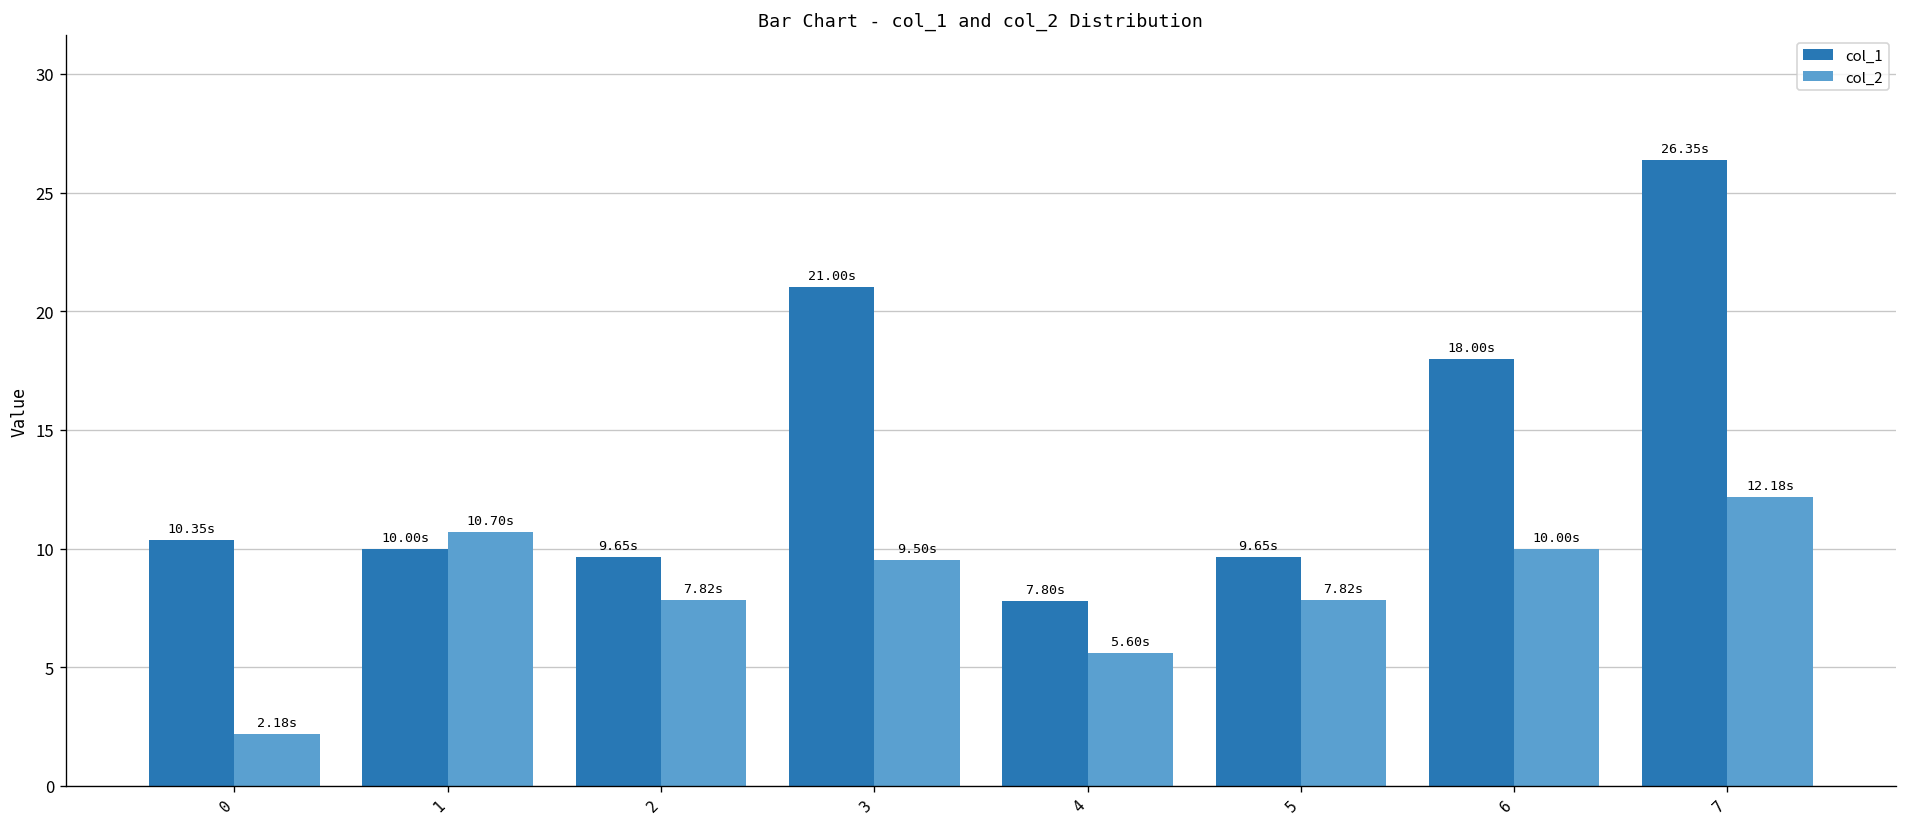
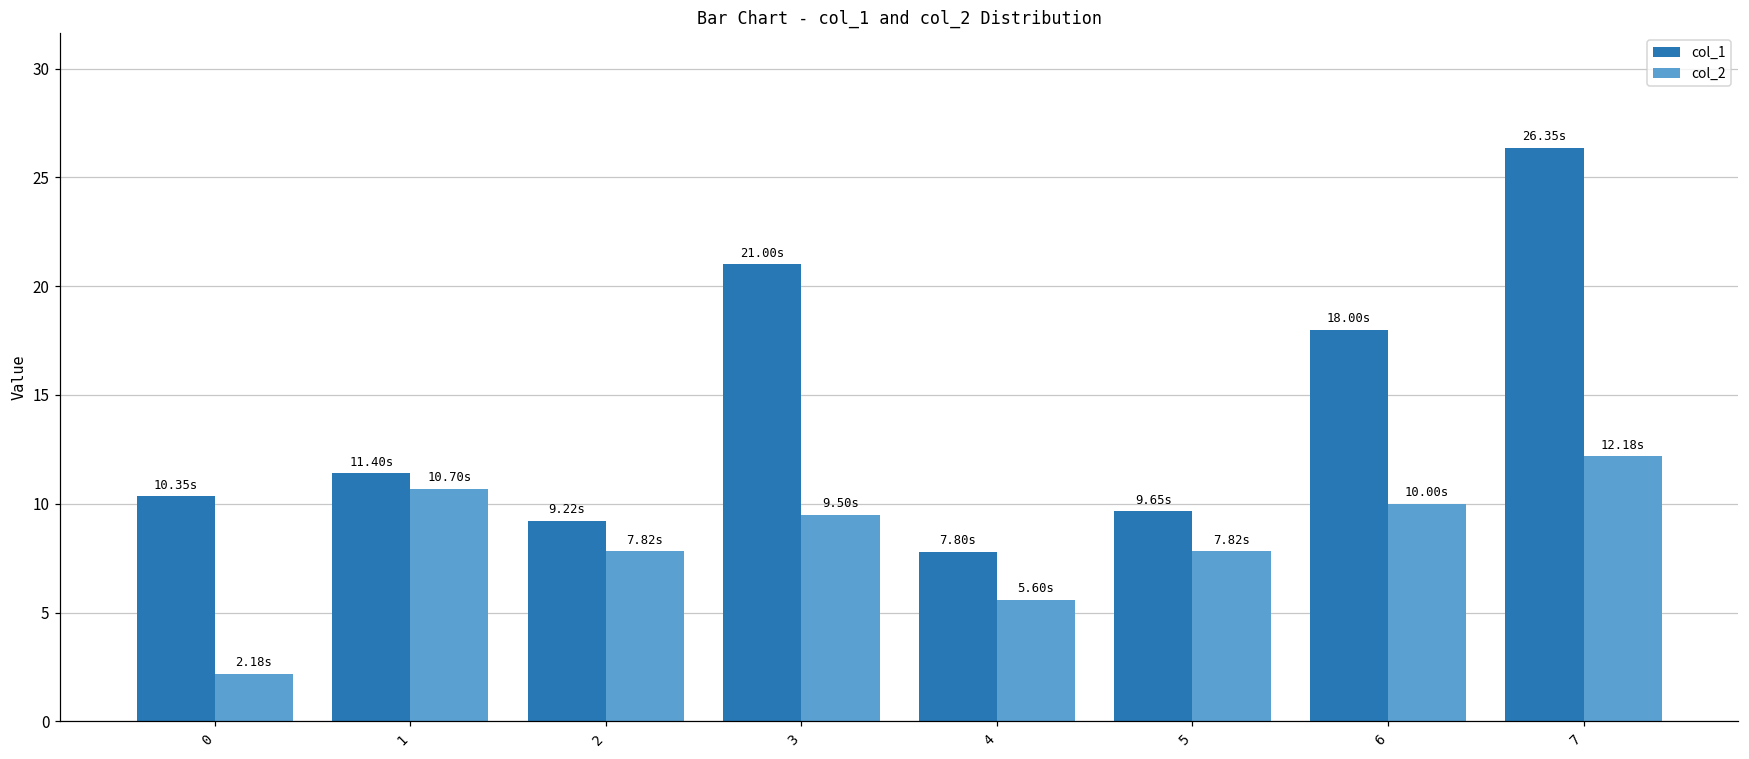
col_1, 1: 10.00s -> 11.40s
col_1, 2: 9.65s -> 9.22s
